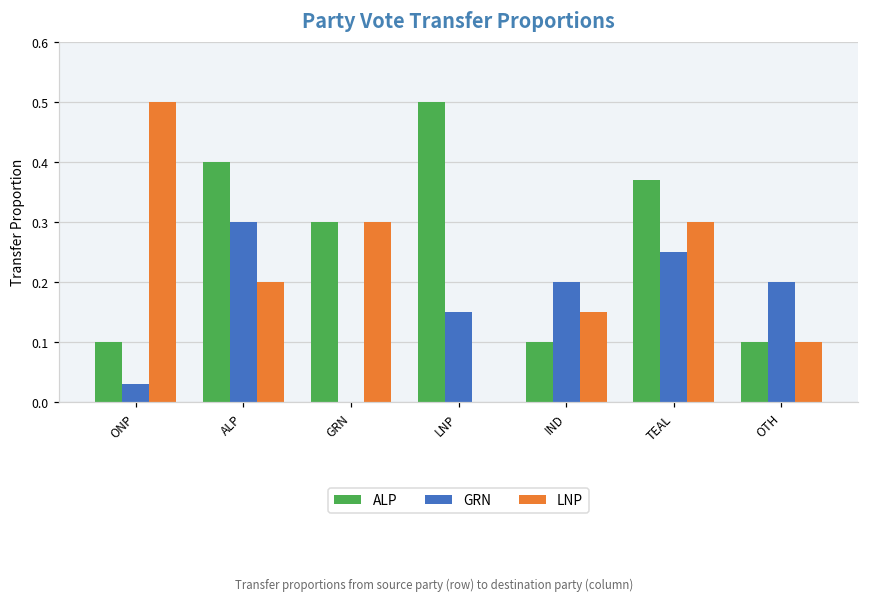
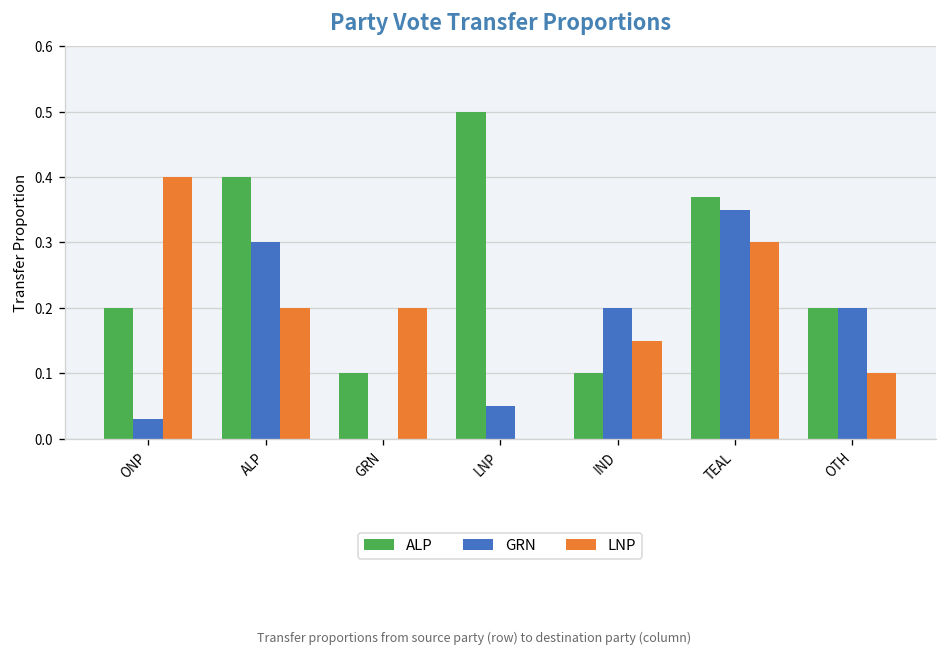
ALP, ONP: 0.1 -> 0.2
LNP, ONP: 0.5 -> 0.4
ALP, GRN: 0.3 -> 0.1
LNP, GRN: 0.3 -> 0.2
GRN, LNP: 0.15 -> 0.05
GRN, TEAL: 0.25 -> 0.35
ALP, OTH: 0.1 -> 0.2
